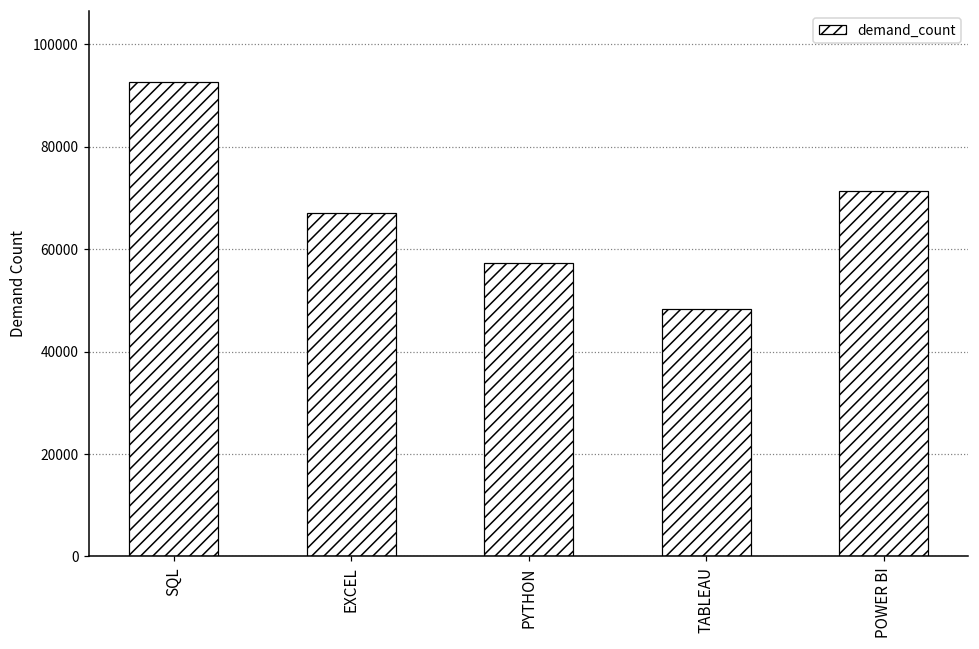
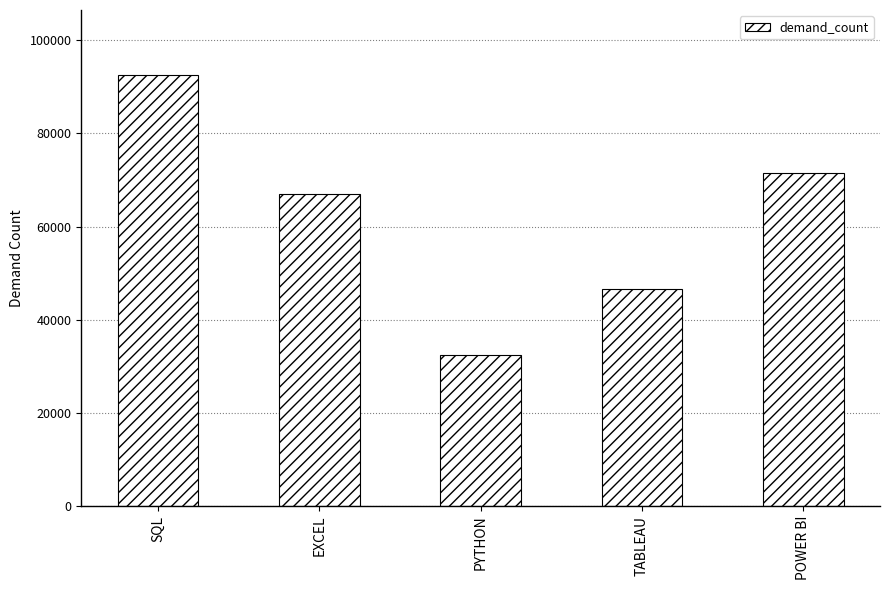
PYTHON: 57000 -> 32000
TABLEAU: 48000 -> 47000
